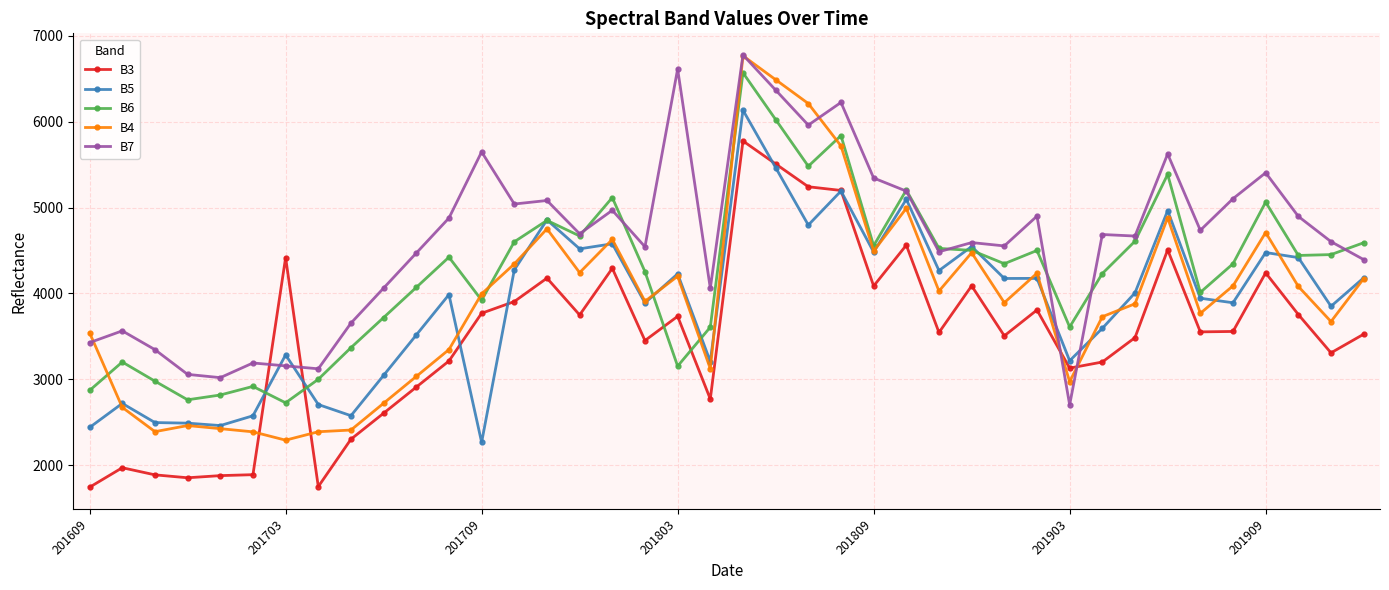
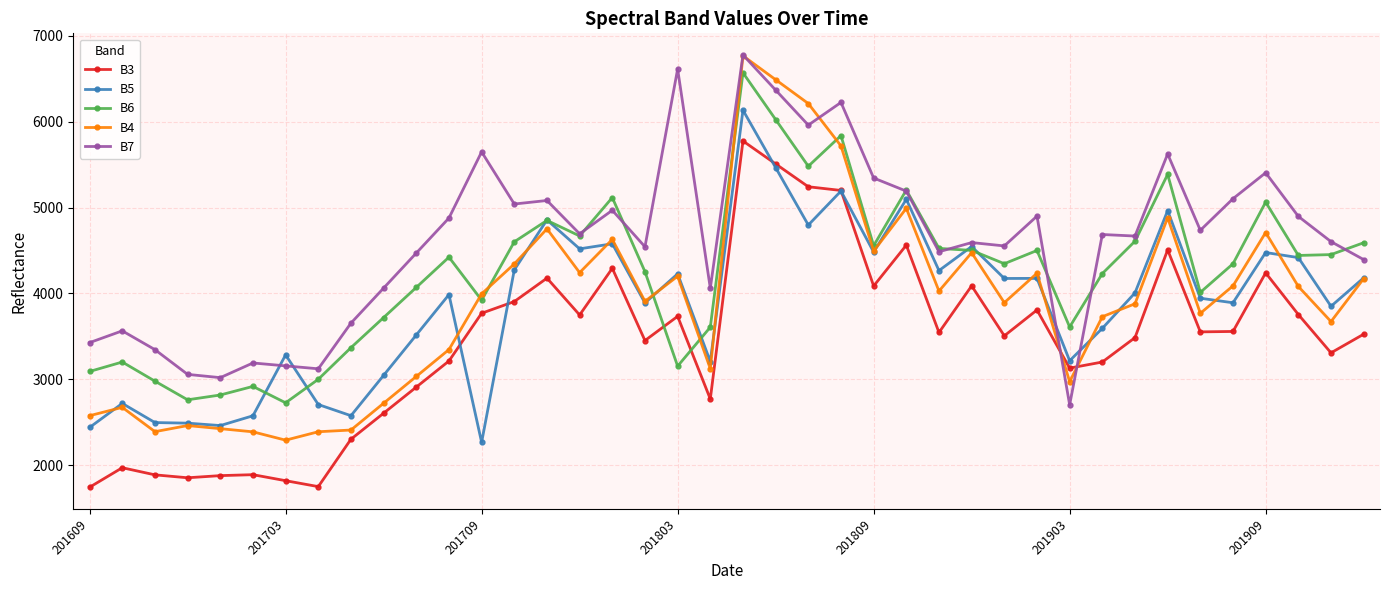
B6, 201609: 2900 -> 3100
B4, 201609: 3500 -> 2600
B3, 201703: 4400 -> 1800
